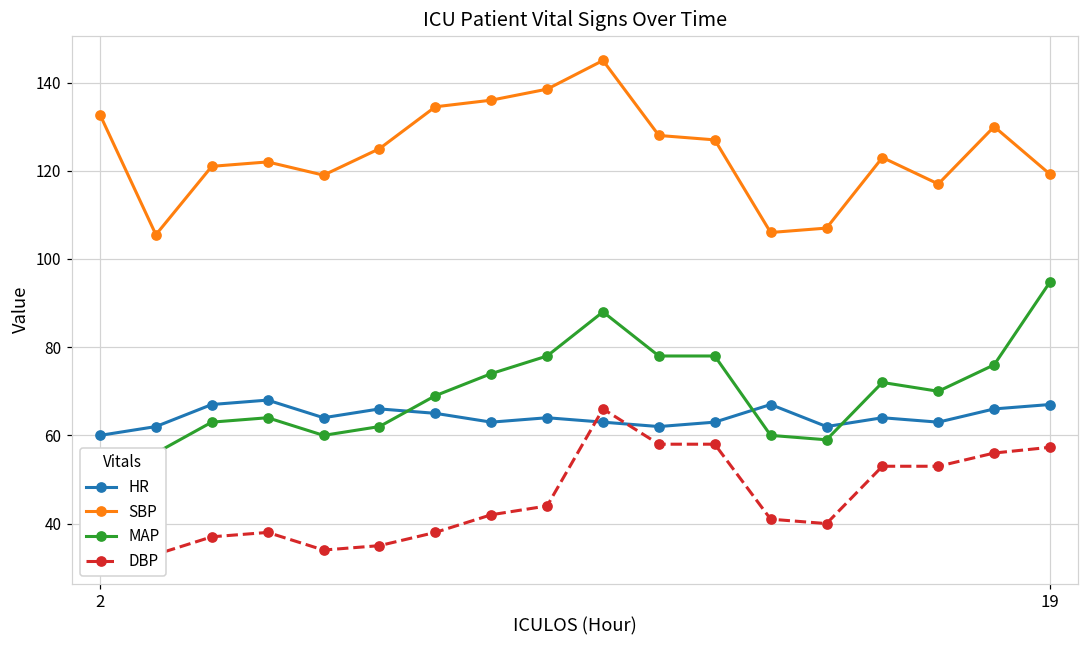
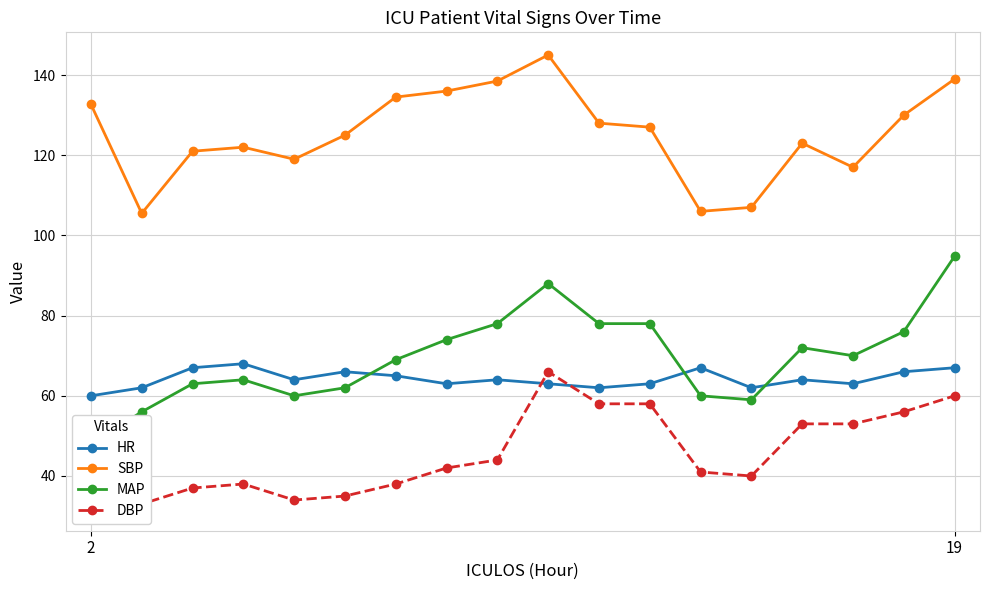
SBP, 19: 119 -> 139
DBP, 19: 57 -> 60
